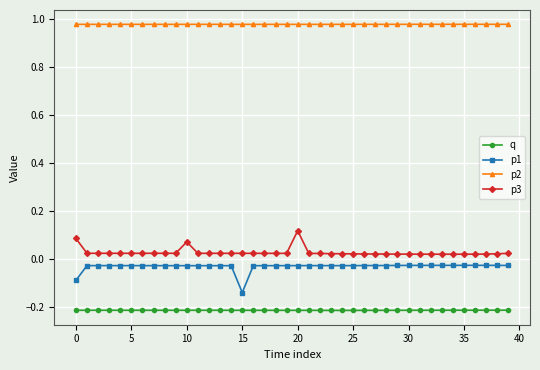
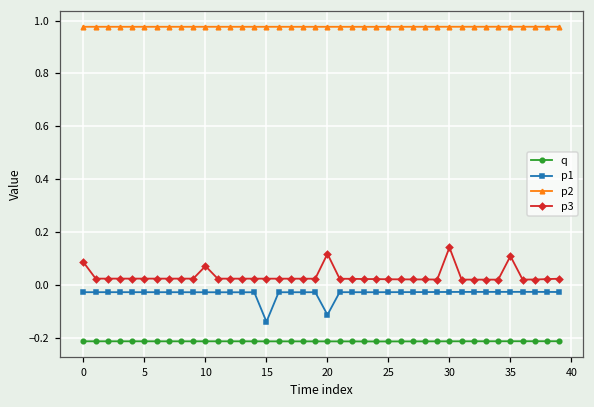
p1, 0: -0.09 -> -0.03
p1, 20: -0.03 -> -0.11
p3, 30: 0.02 -> 0.14
p3, 35: 0.02 -> 0.11
